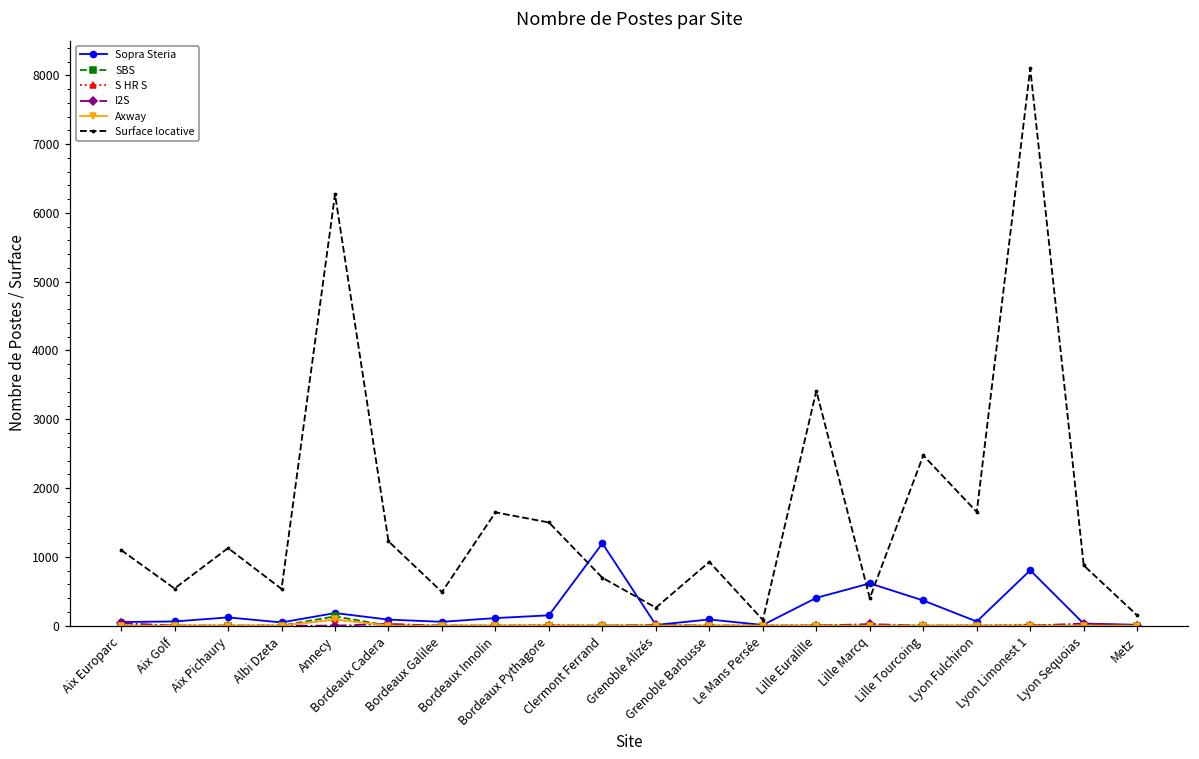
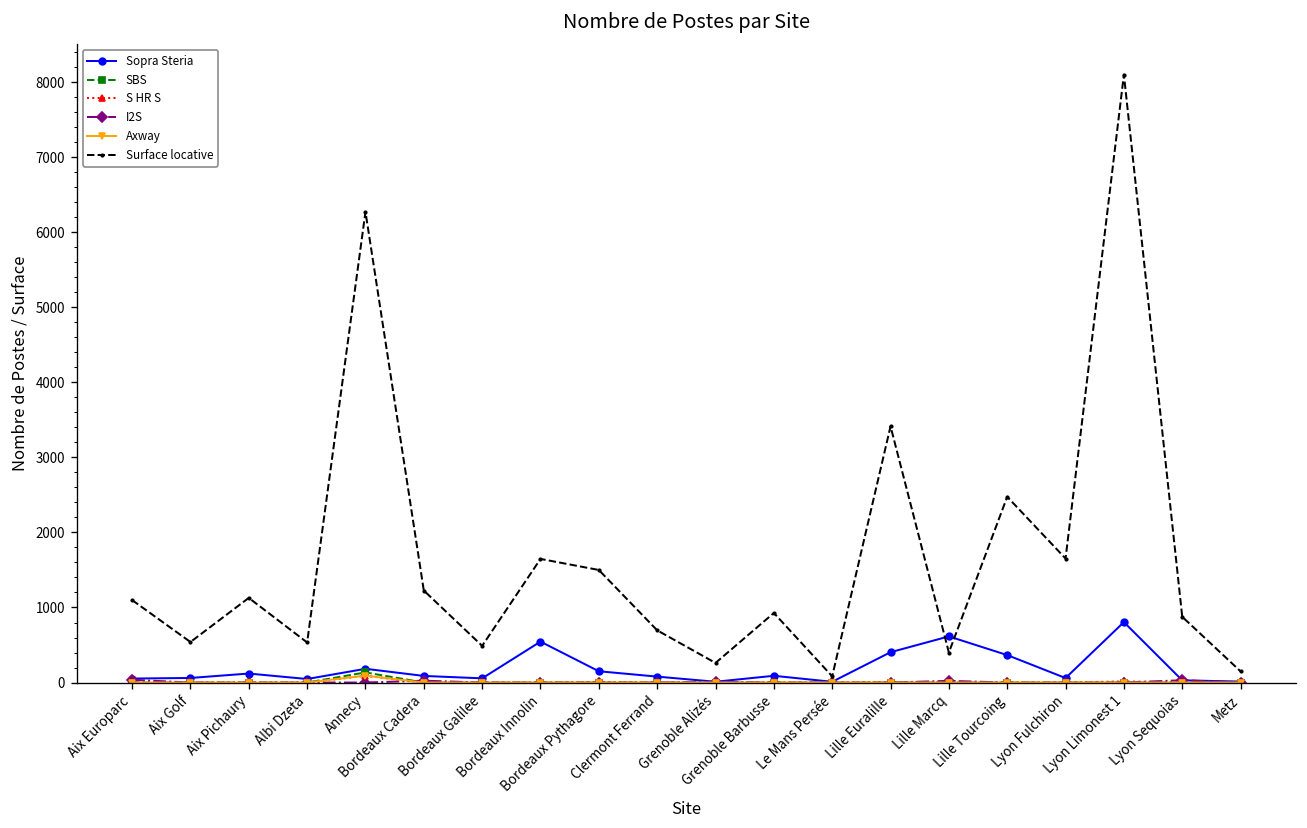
Sopra Steria, Bordeaux Innolin: 100 -> 500
Sopra Steria, Clermont Ferrand: 1200 -> 100
